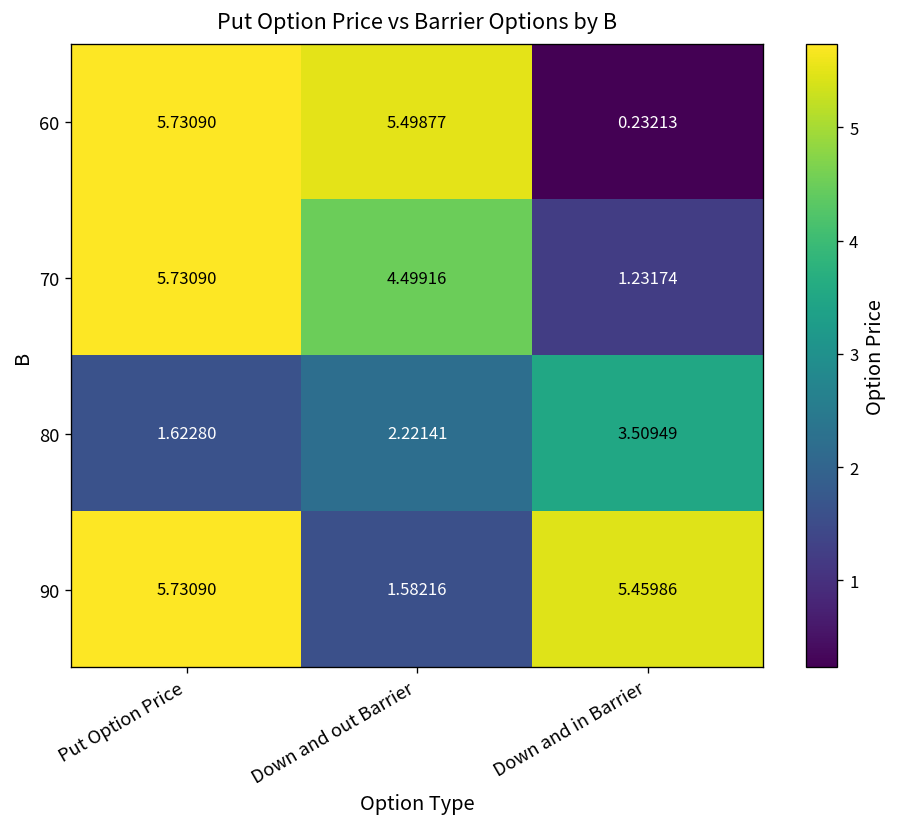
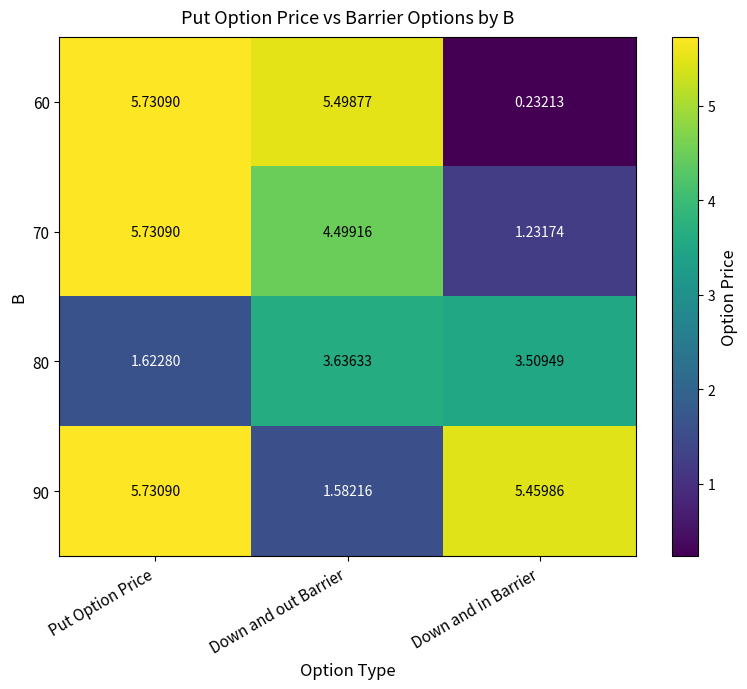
80, Down and out Barrier: 2.22141 -> 3.63633
